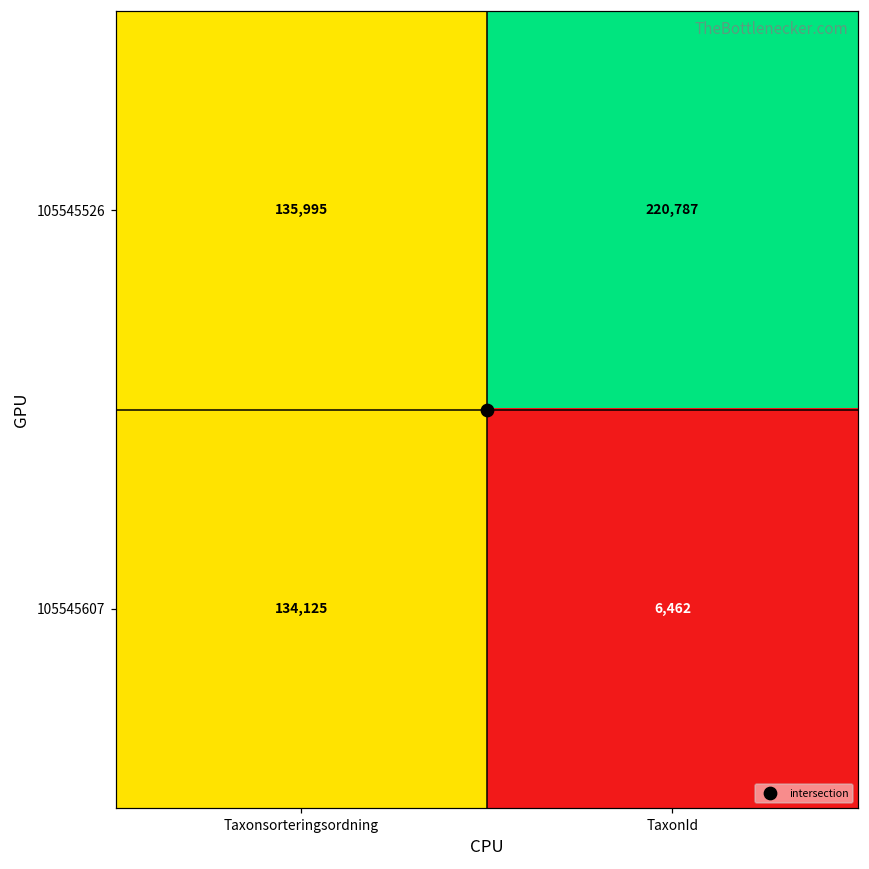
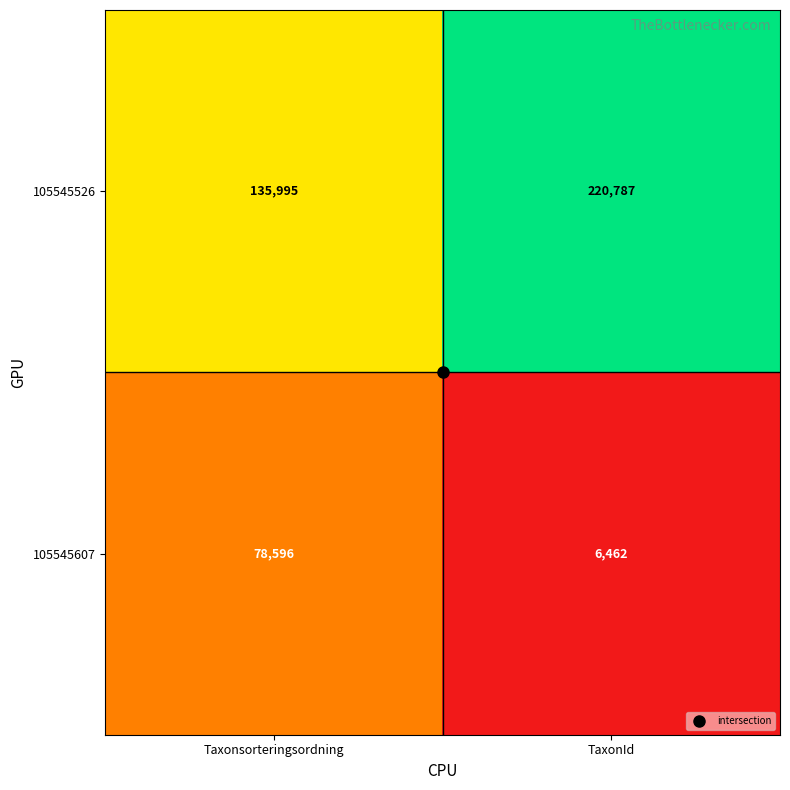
105545607, Taxonsorteringsordning: 134,125 -> 78,596
